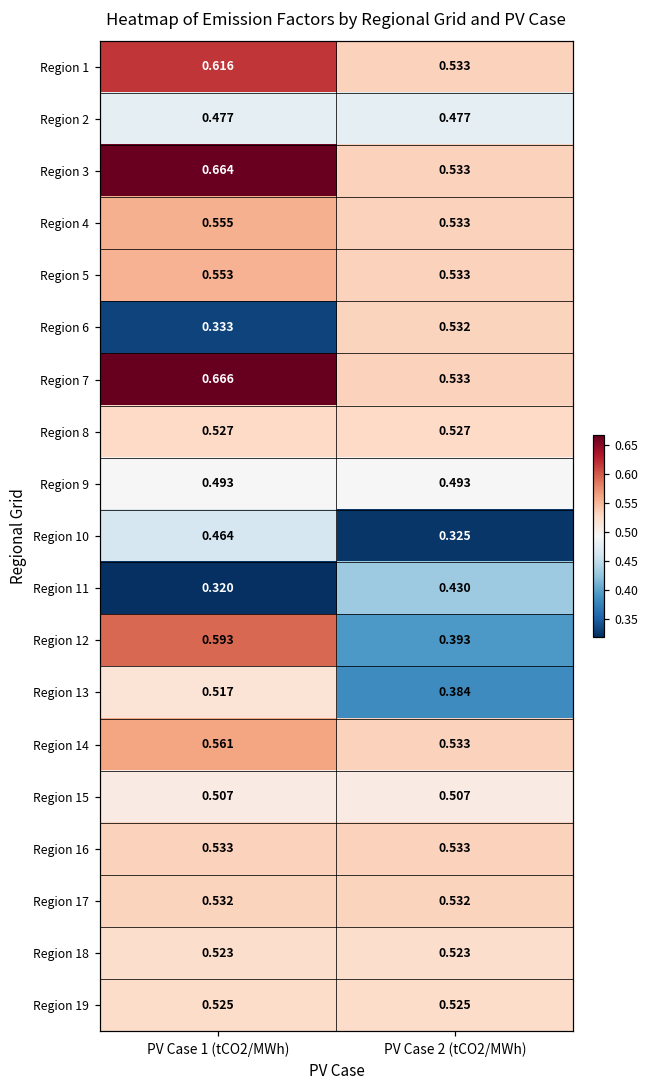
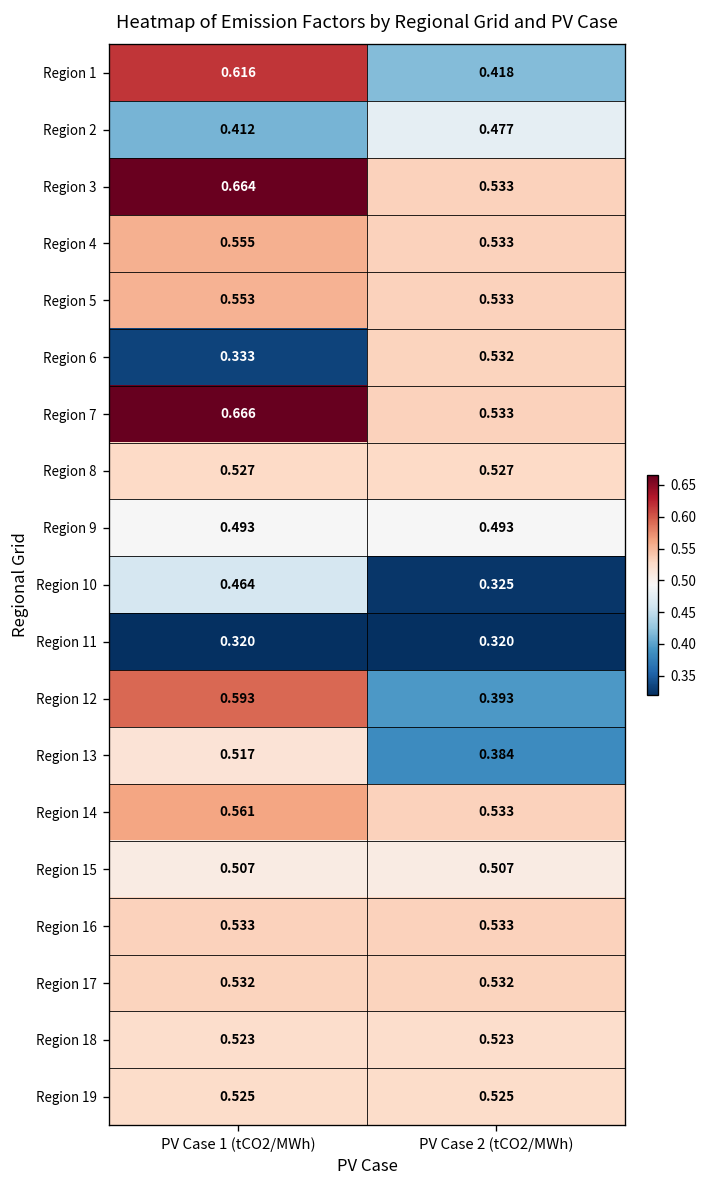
Region 1, PV Case 2 (tCO2/MWh): 0.533 -> 0.418
Region 2, PV Case 1 (tCO2/MWh): 0.477 -> 0.412
Region 11, PV Case 2 (tCO2/MWh): 0.430 -> 0.320
